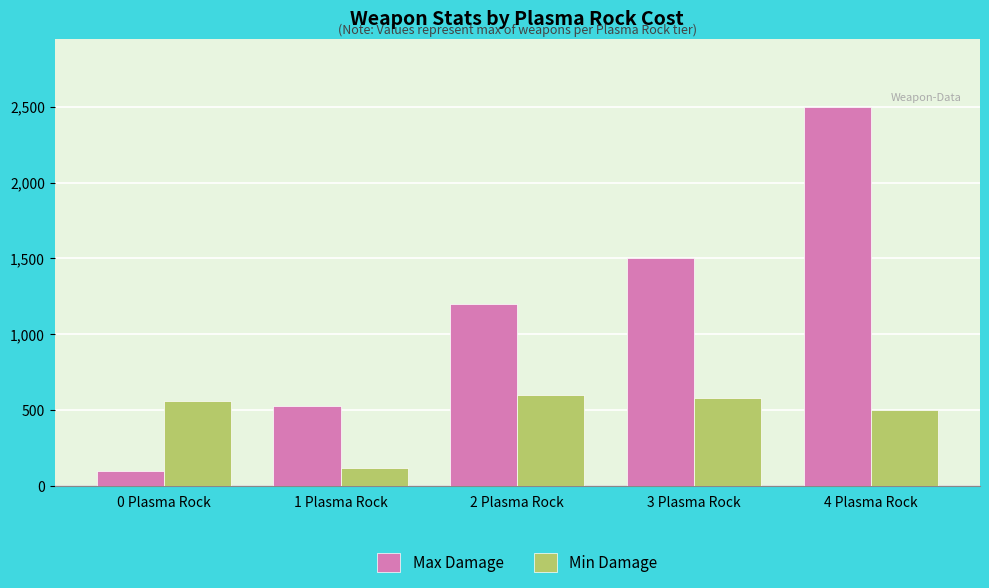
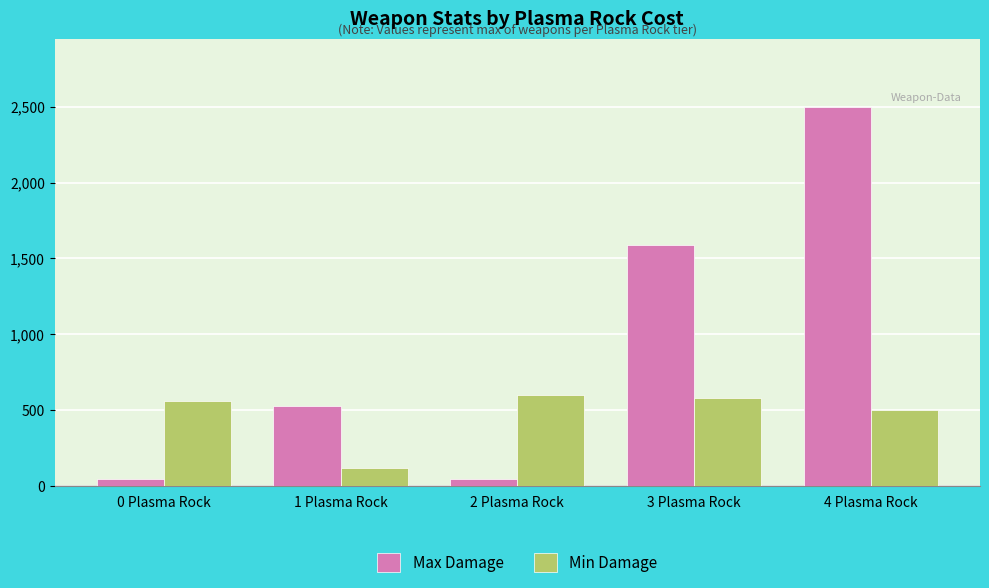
Max Damage, 0 Plasma Rock: 100 -> 50
Max Damage, 2 Plasma Rock: 1,200 -> 40
Max Damage, 3 Plasma Rock: 1,500 -> 1,590
